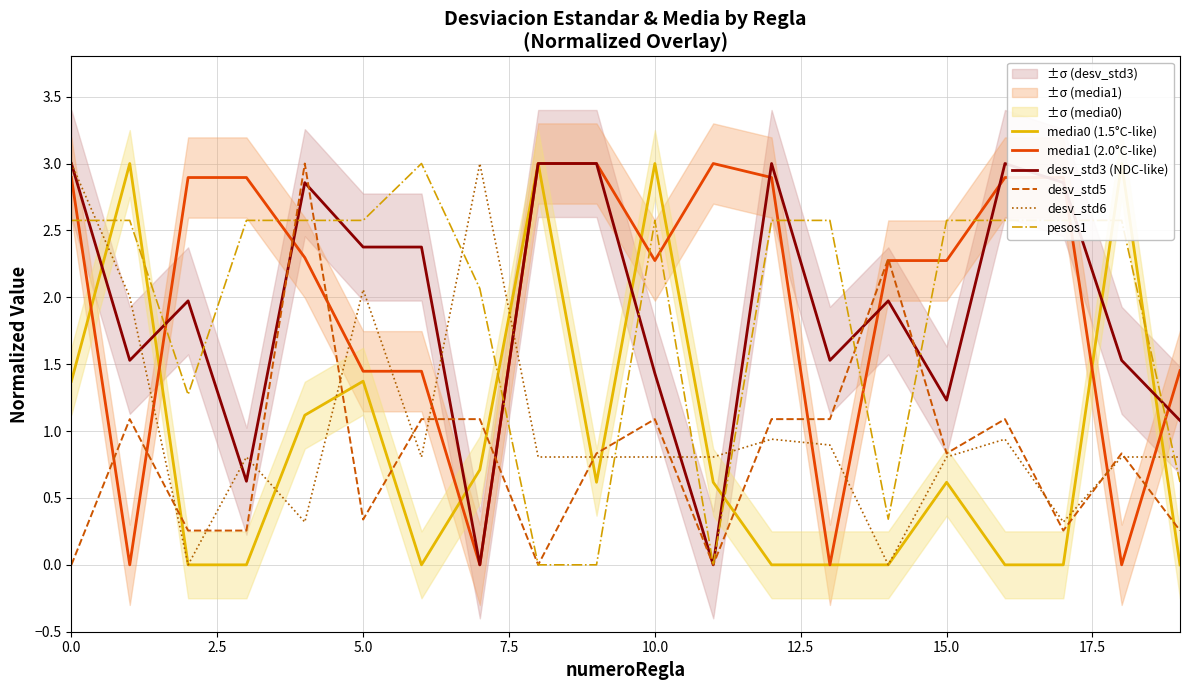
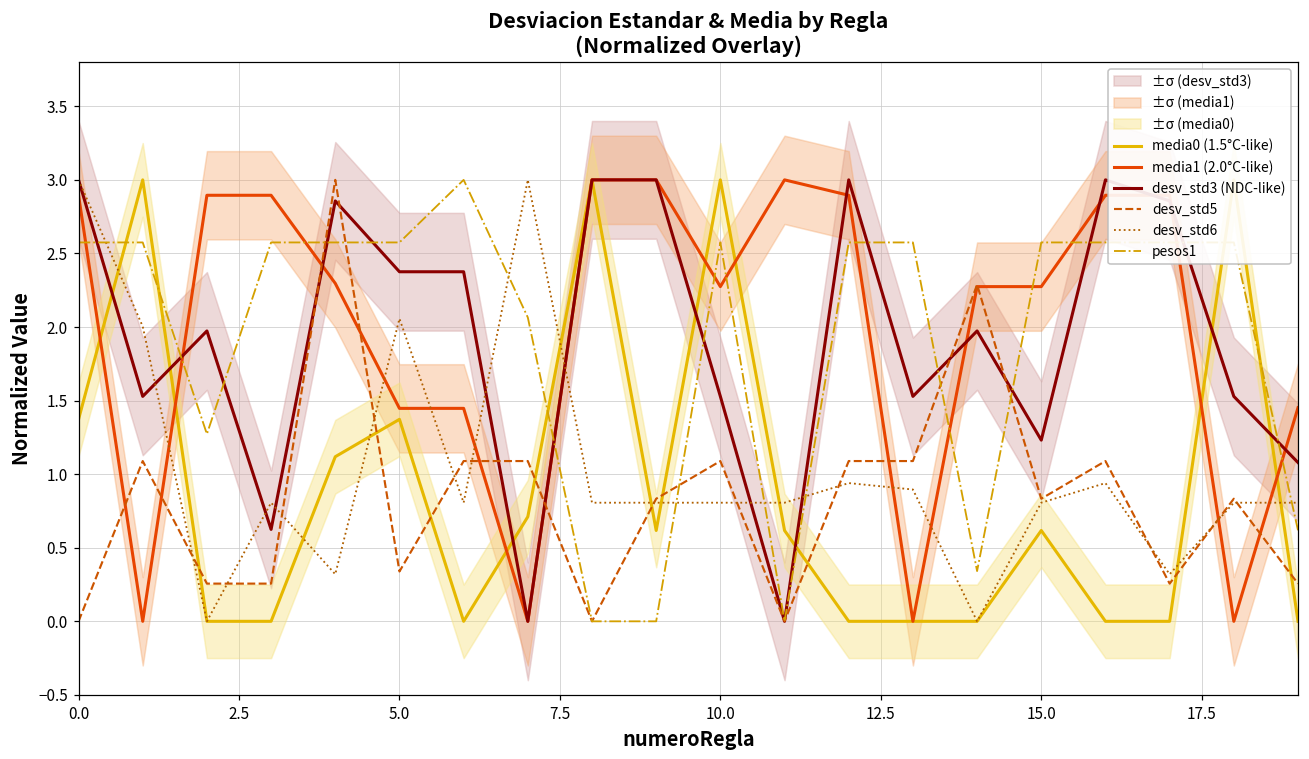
desv_std3 (NDC-like), 10.0: 1.43 -> 1.53
